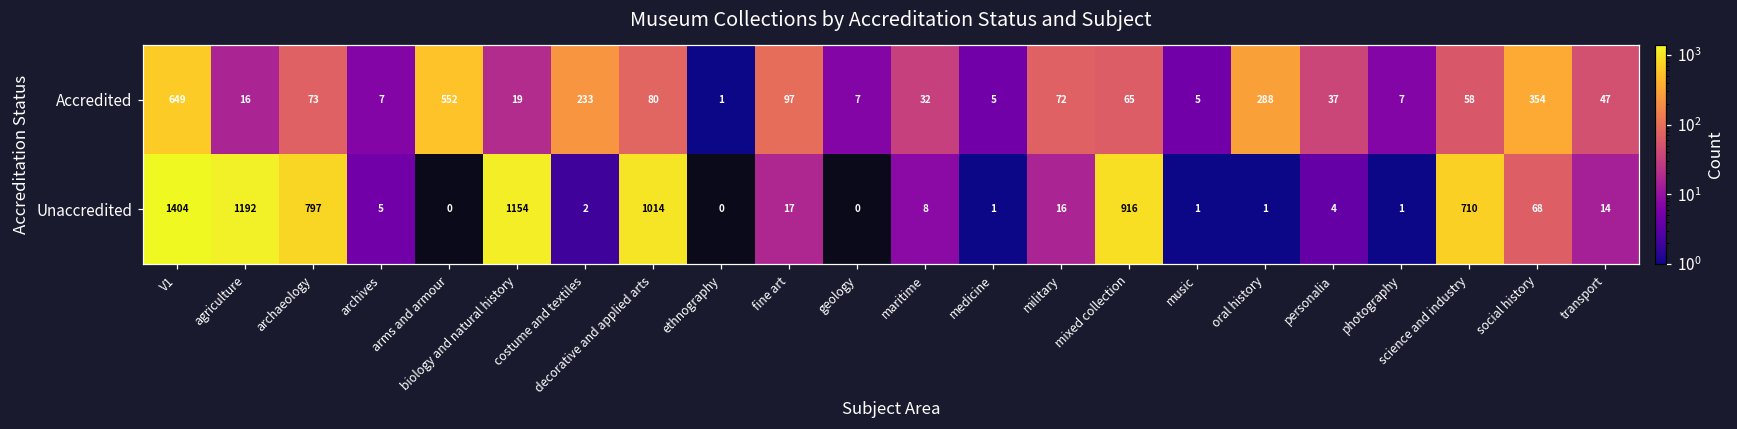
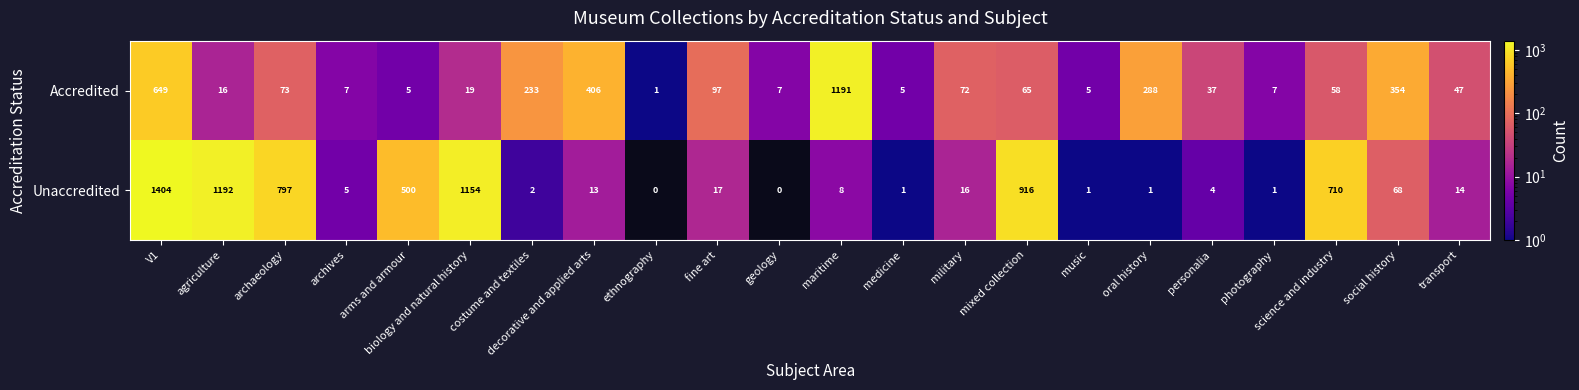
Accredited, arms and armour: 552 -> 5
Accredited, decorative and applied arts: 80 -> 406
Accredited, maritime: 32 -> 1191
Unaccredited, arms and armour: 0 -> 500
Unaccredited, decorative and applied arts: 1014 -> 13
